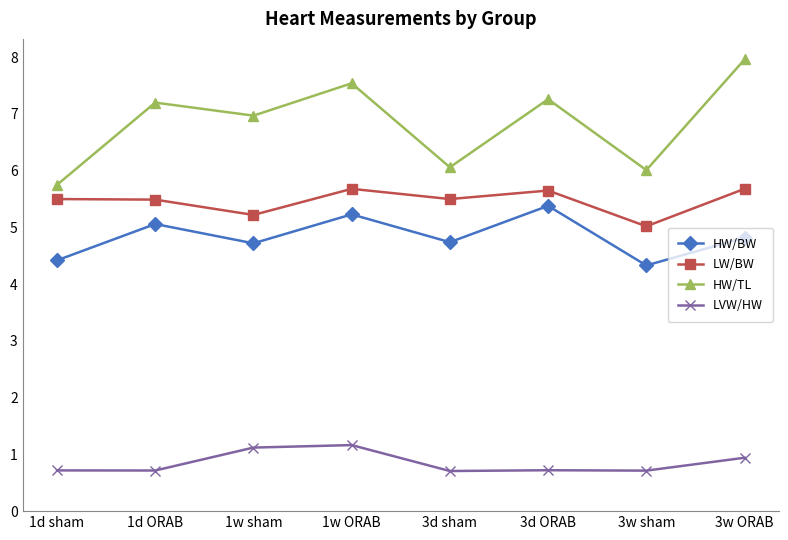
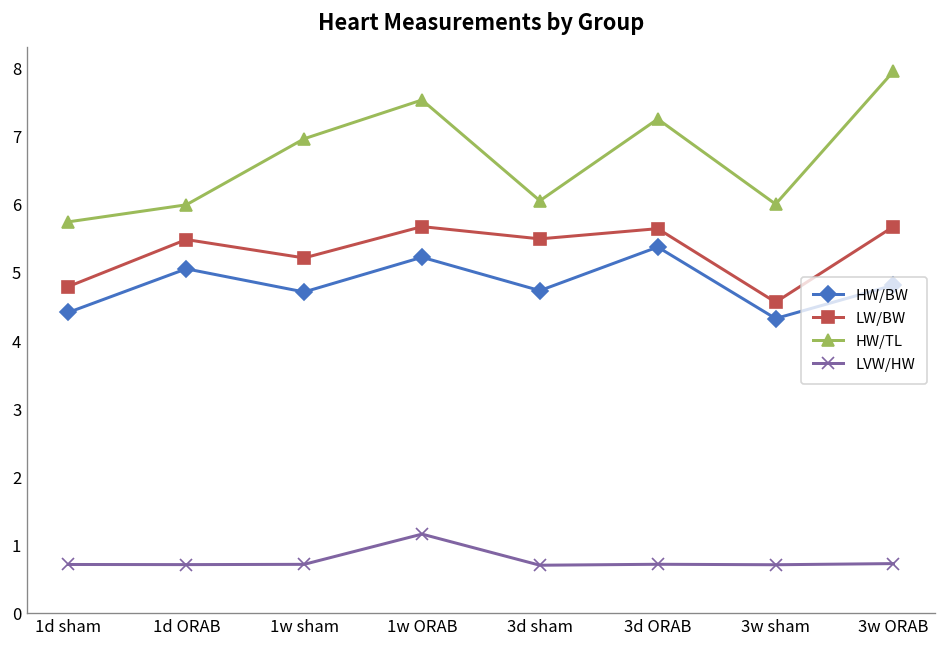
LW/BW, 1d sham: 5.5 -> 4.8
HW/TL, 1d ORAB: 7.2 -> 6.0
LVW/HW, 1w sham: 1.1 -> 0.7
LW/BW, 3w sham: 5.0 -> 4.6
LVW/HW, 3w ORAB: 0.9 -> 0.7
